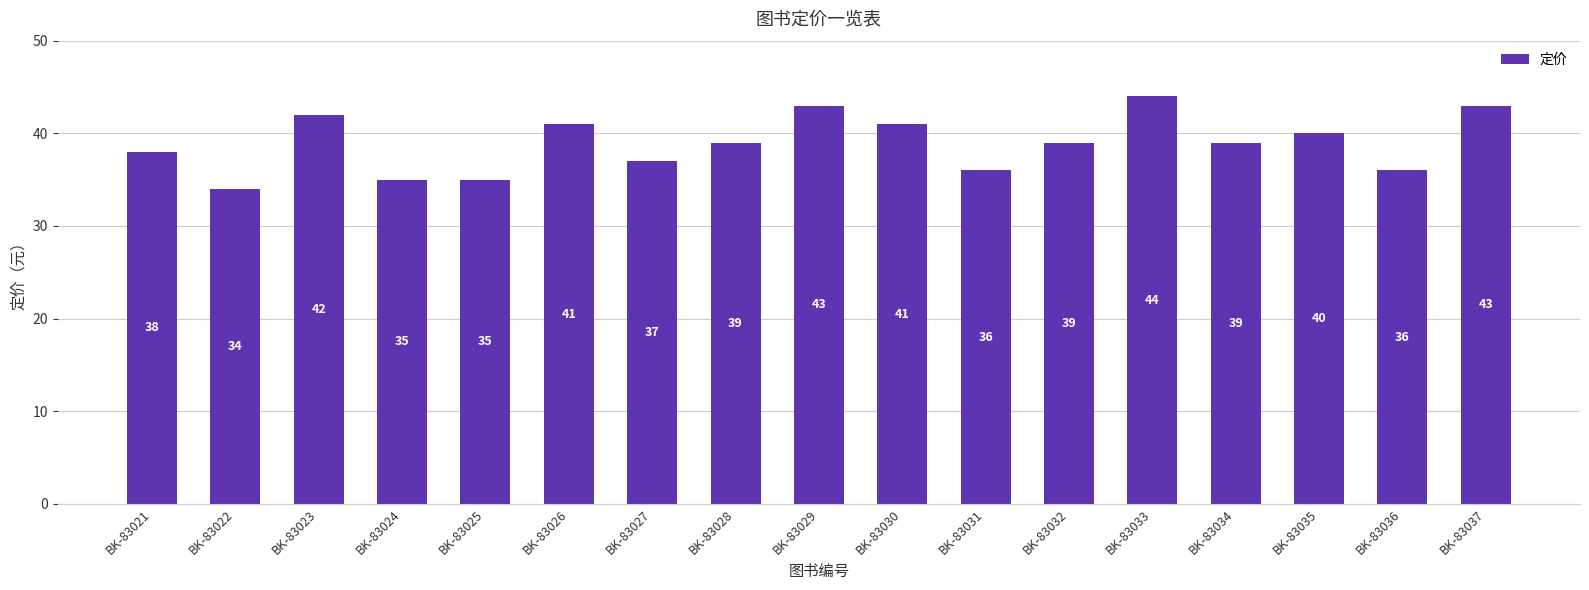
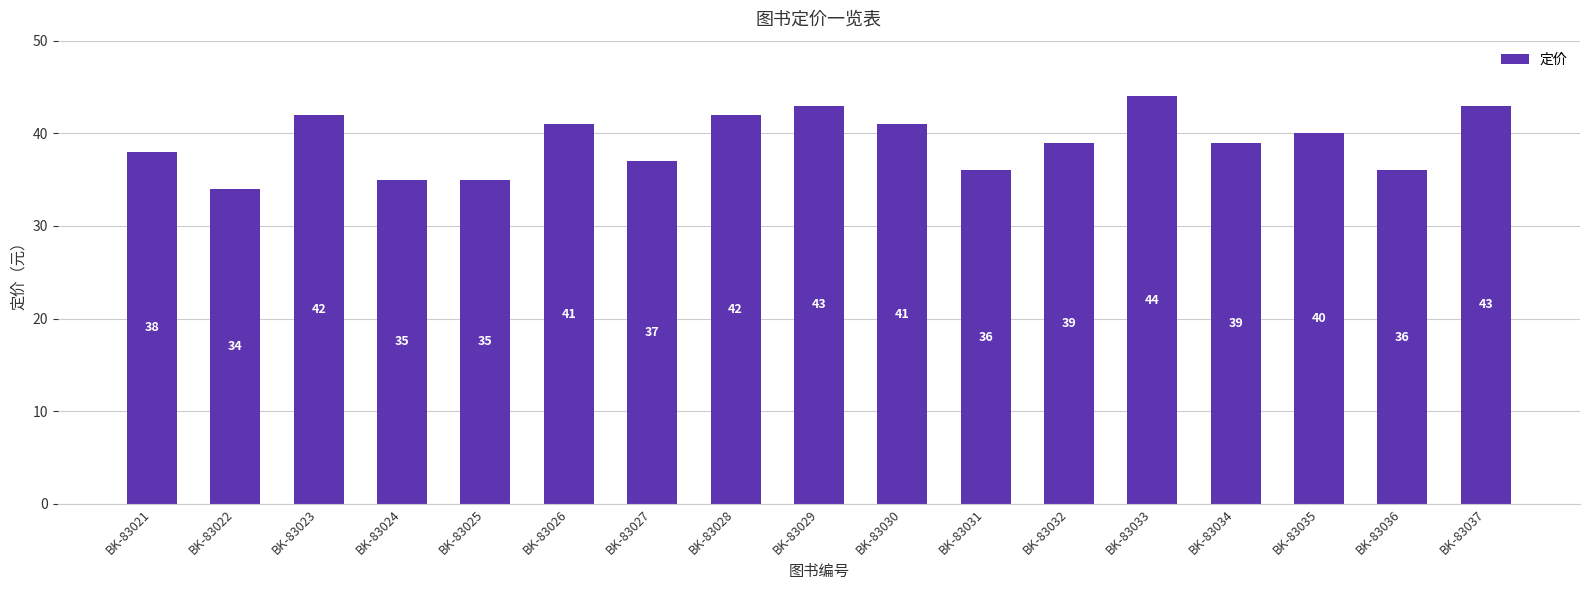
BK-83028: 39 -> 42
